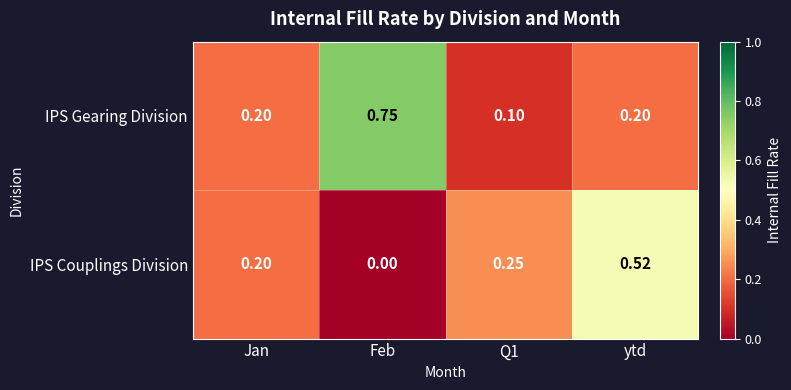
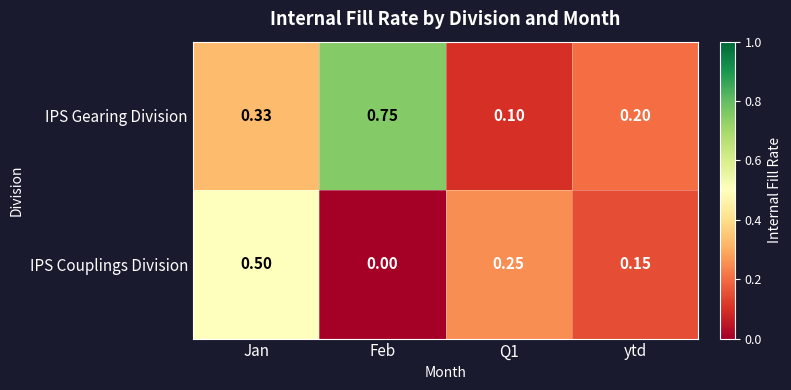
IPS Gearing Division, Jan: 0.20 -> 0.33
IPS Couplings Division, Jan: 0.20 -> 0.50
IPS Couplings Division, ytd: 0.52 -> 0.15
